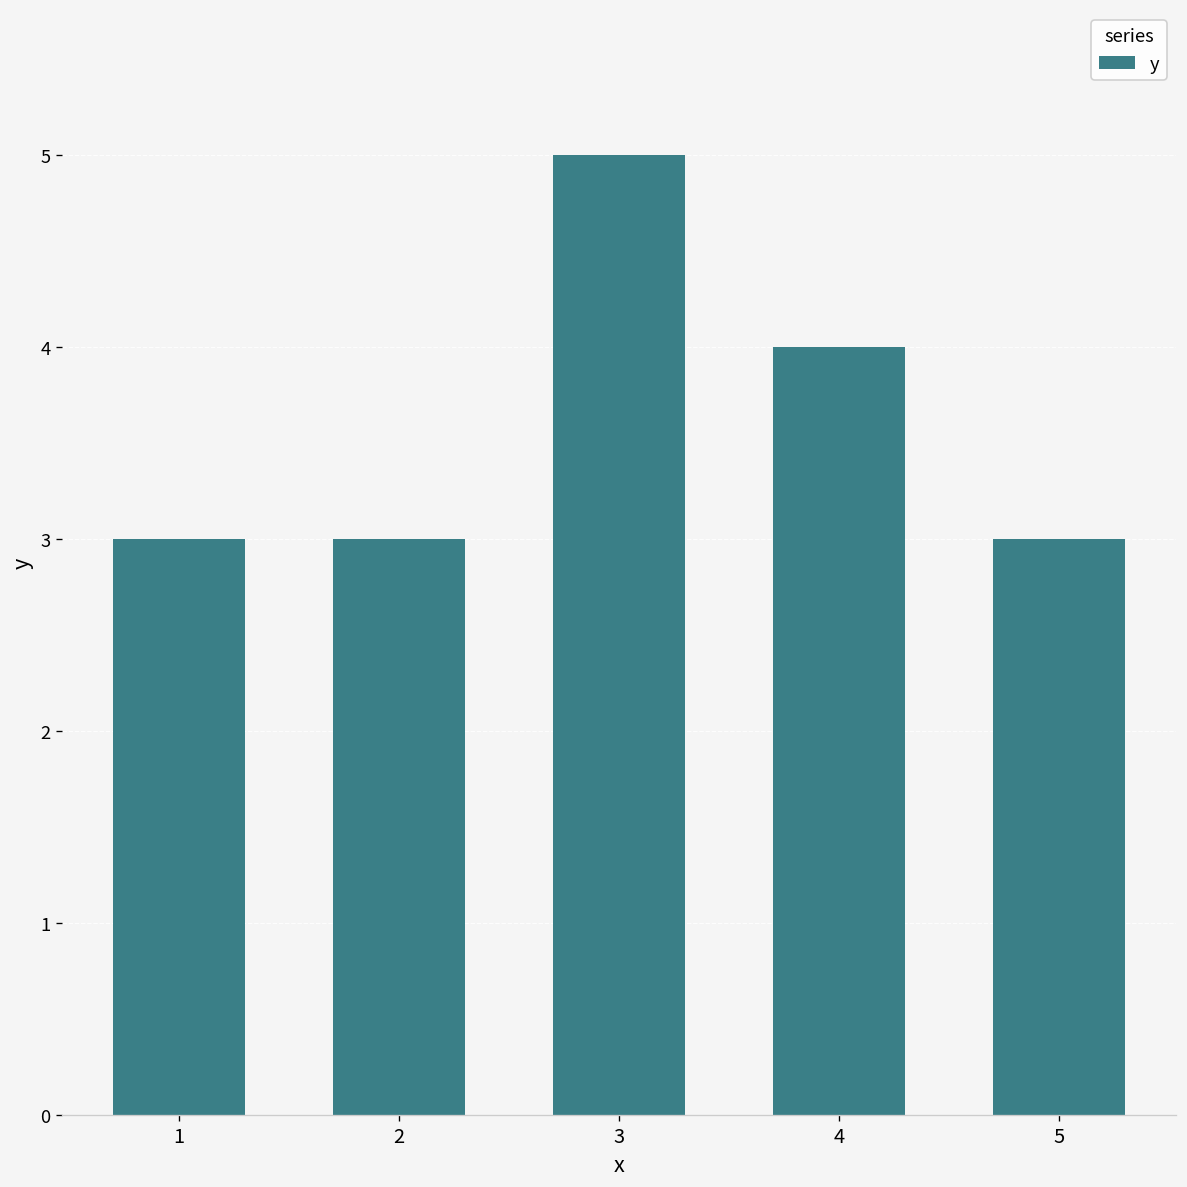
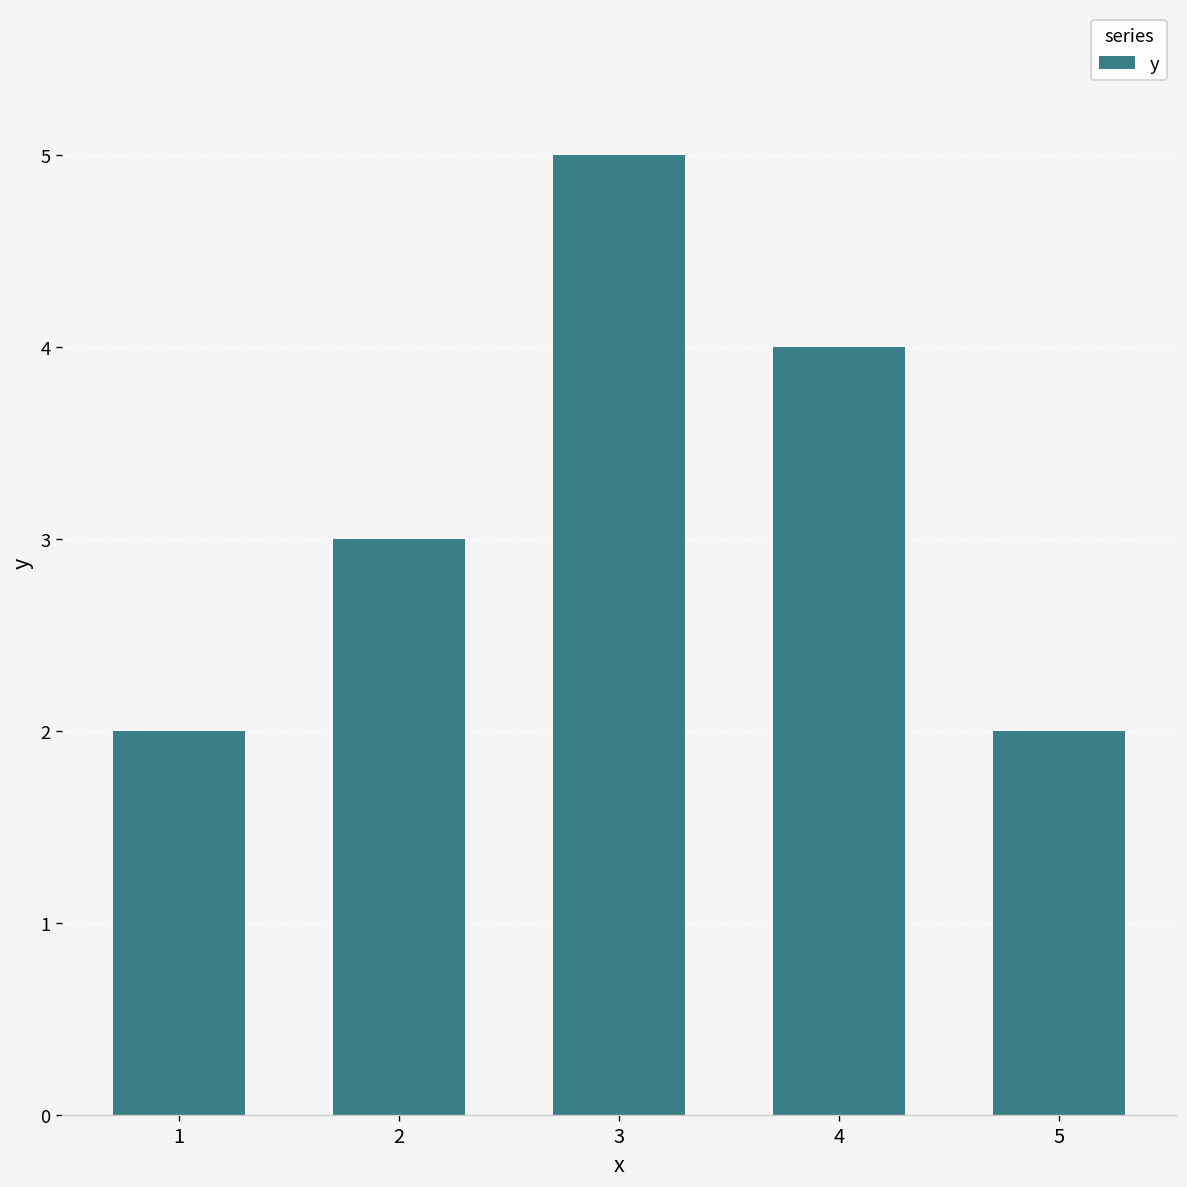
1: 3 -> 2
5: 3 -> 2
